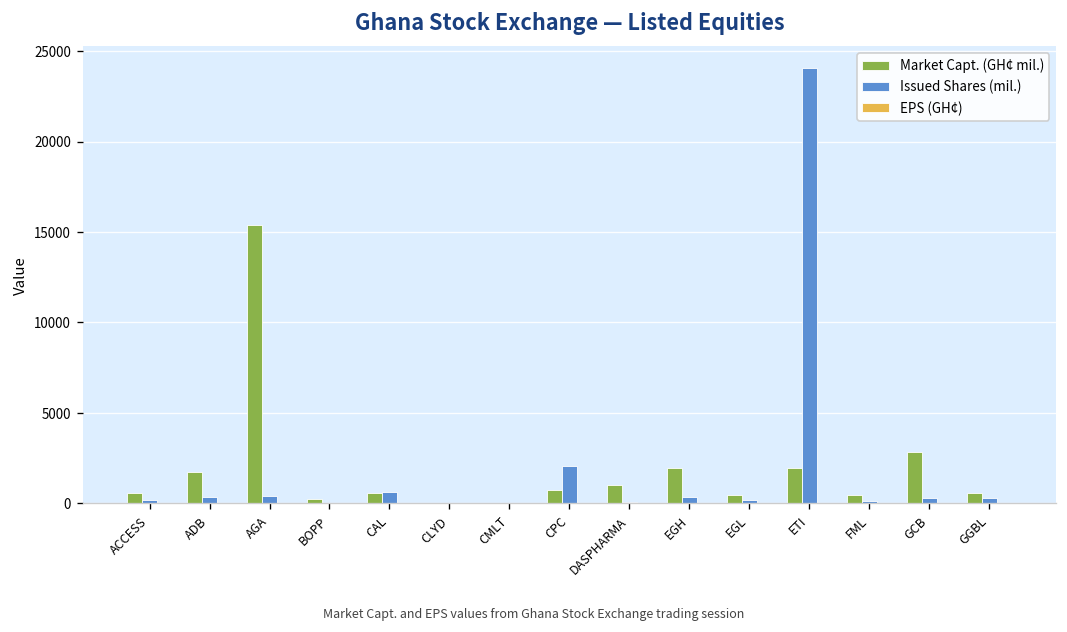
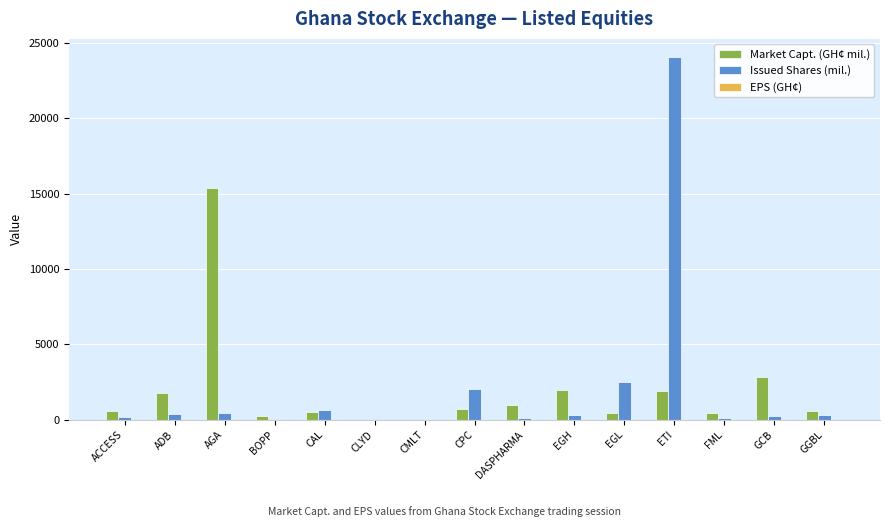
Issued Shares (mil.), EGL: 200 -> 2500
